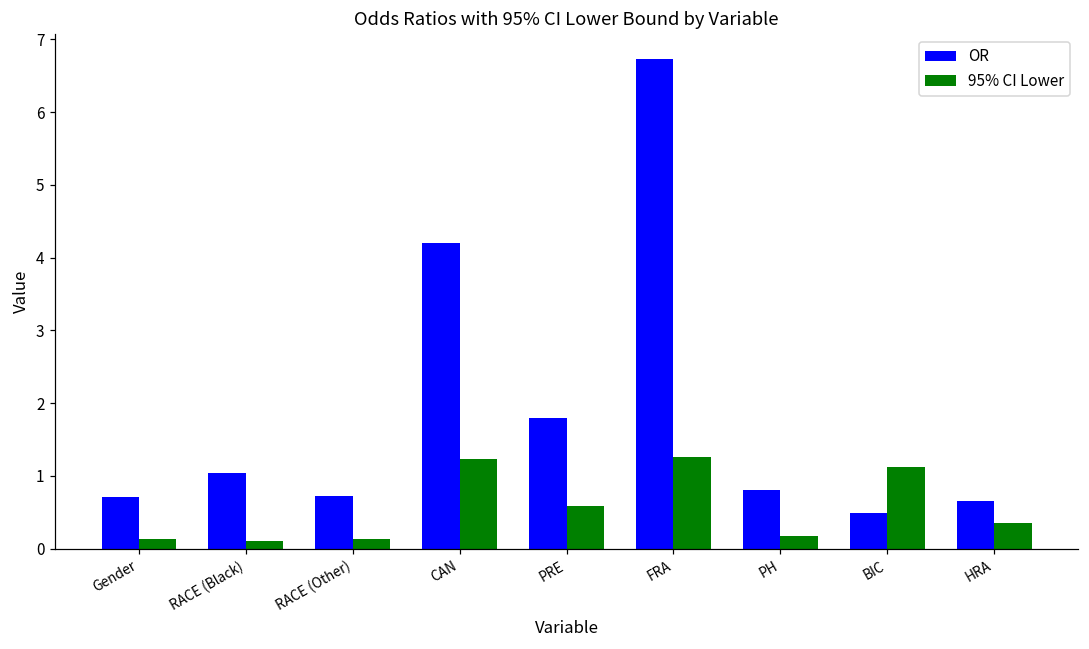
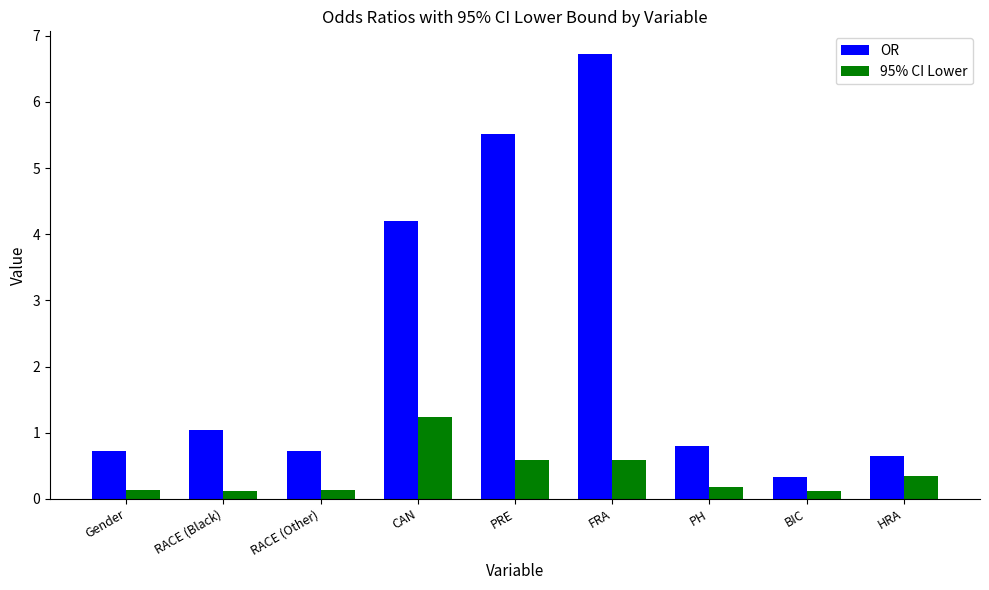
OR, PRE: 1.8 -> 5.5
95% CI Lower, FRA: 1.3 -> 0.6
OR, BIC: 0.5 -> 0.3
95% CI Lower, BIC: 1.1 -> 0.1
